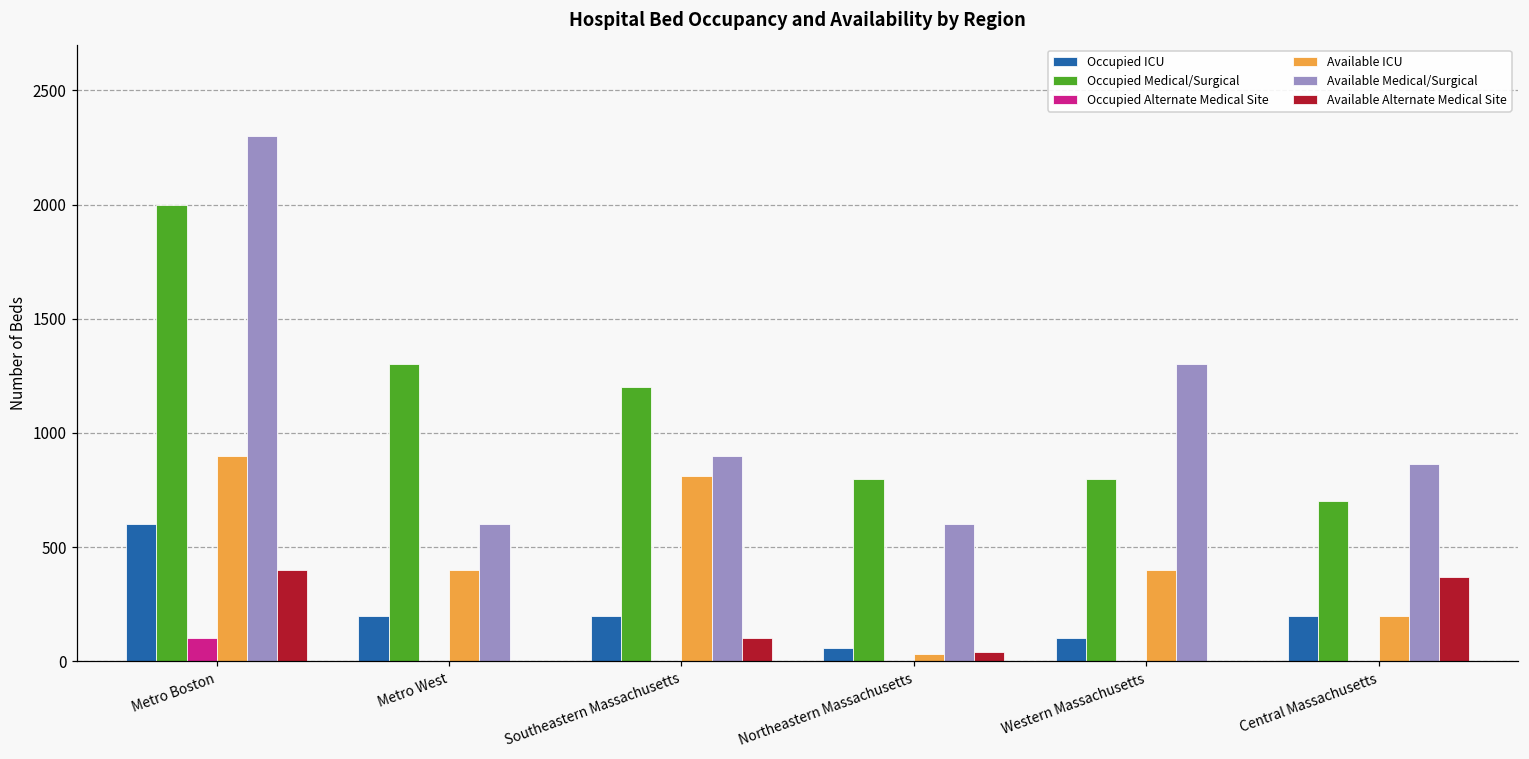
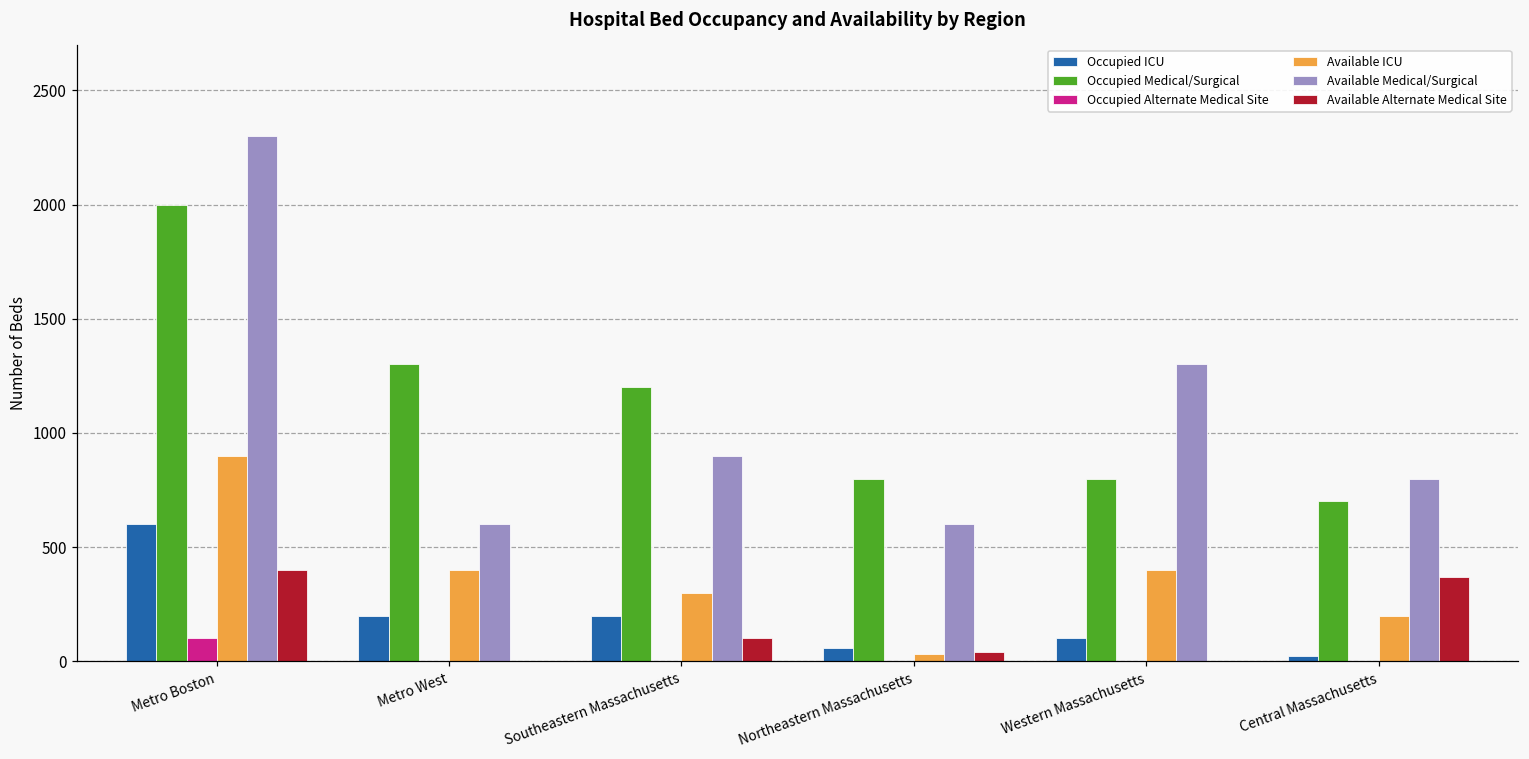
Available ICU, Southeastern Massachusetts: 810 -> 300
Occupied ICU, Central Massachusetts: 200 -> 20
Available Medical/Surgical, Central Massachusetts: 860 -> 800
